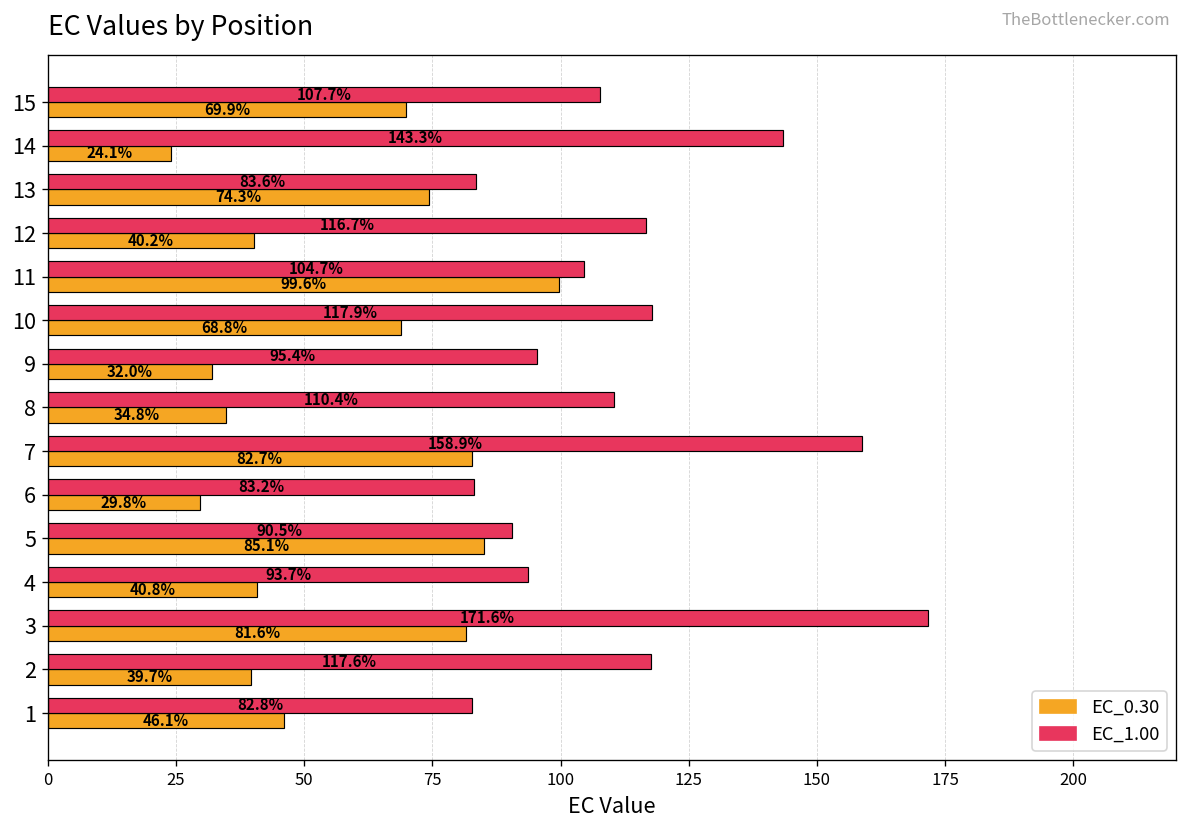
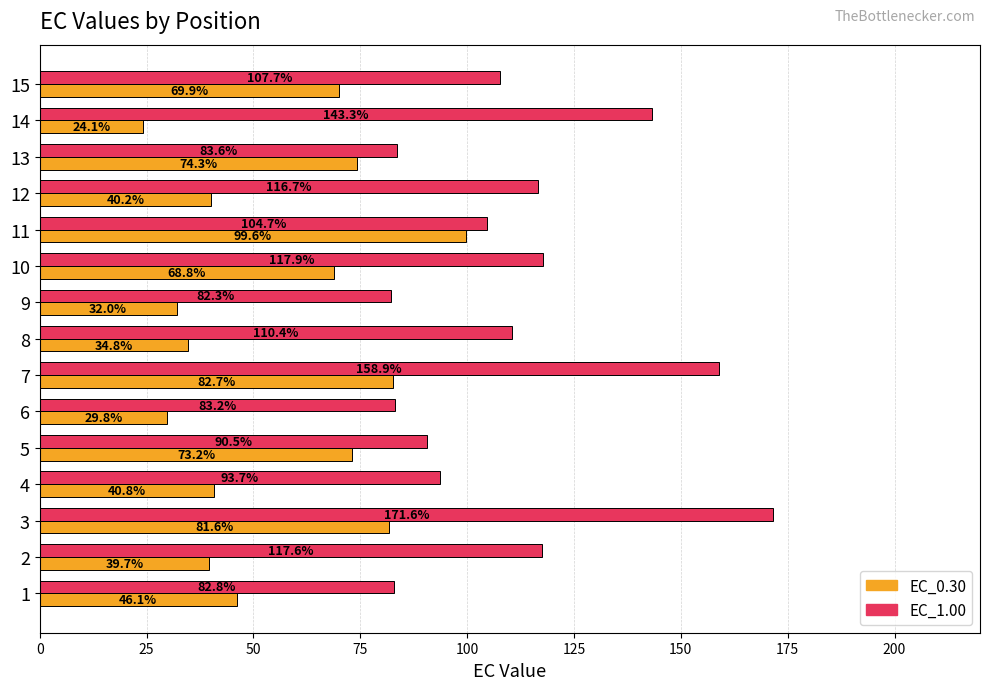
EC_1.00, 9: 95.4% -> 82.3%
EC_0.30, 5: 85.1% -> 73.2%
